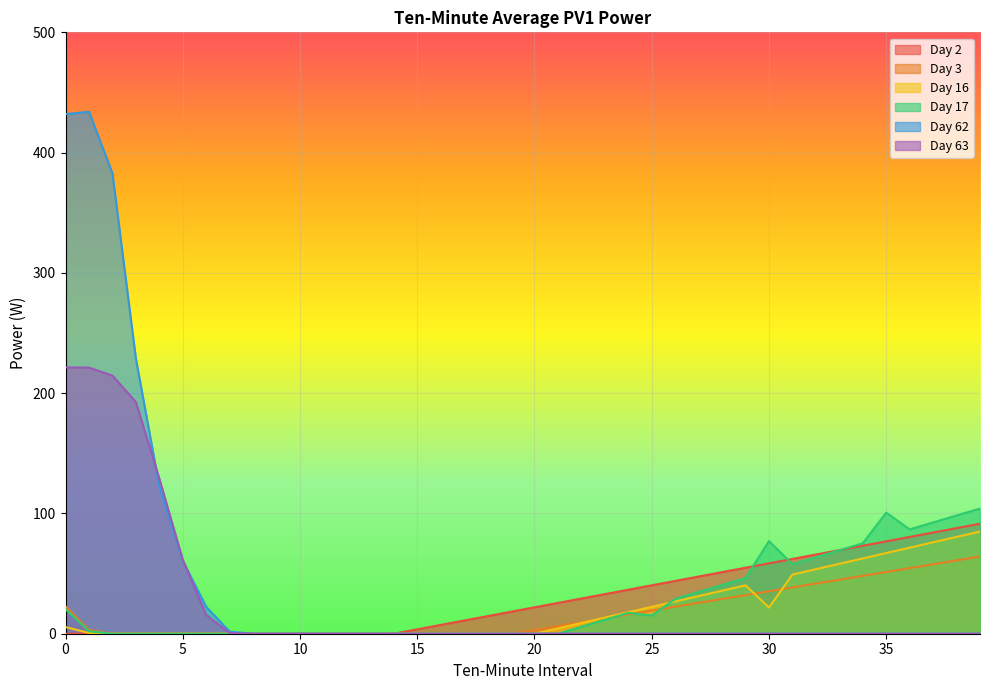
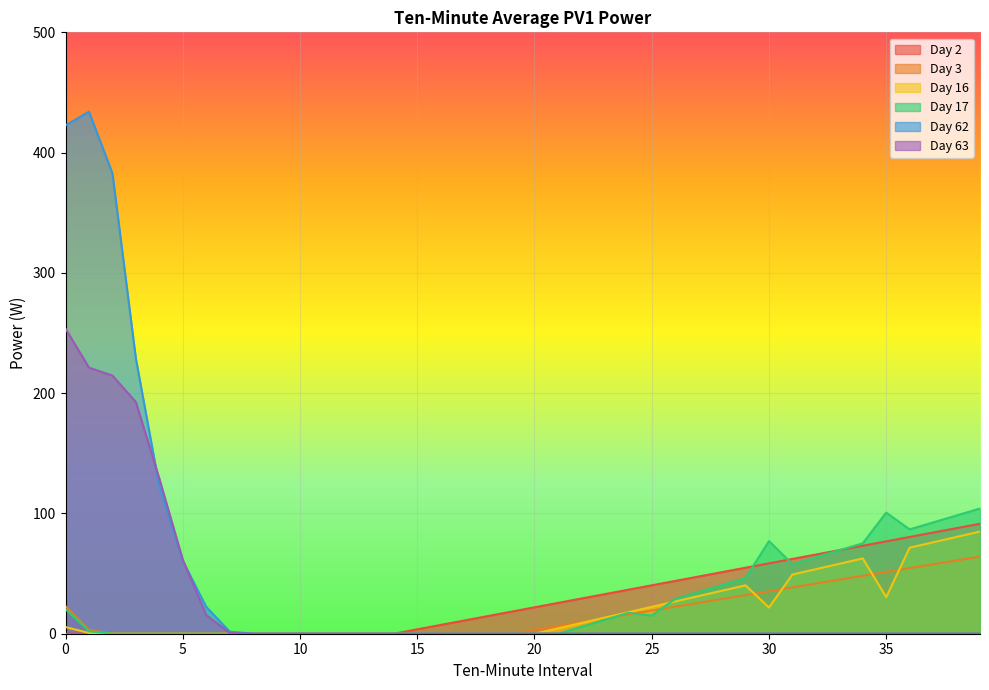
Day 62, 0: 432 -> 423
Day 63, 0: 221 -> 254
Day 16, 35: 67 -> 30
